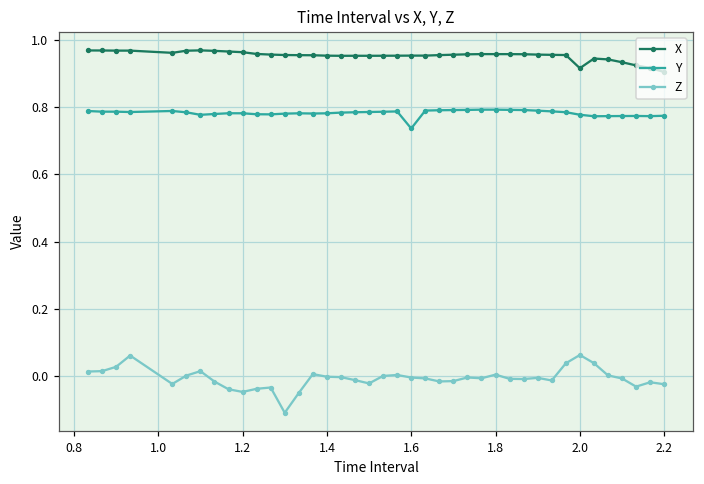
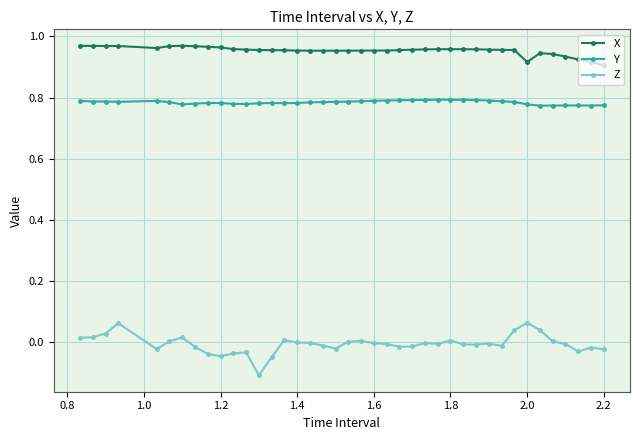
Y, 1.6: 0.74 -> 0.79
